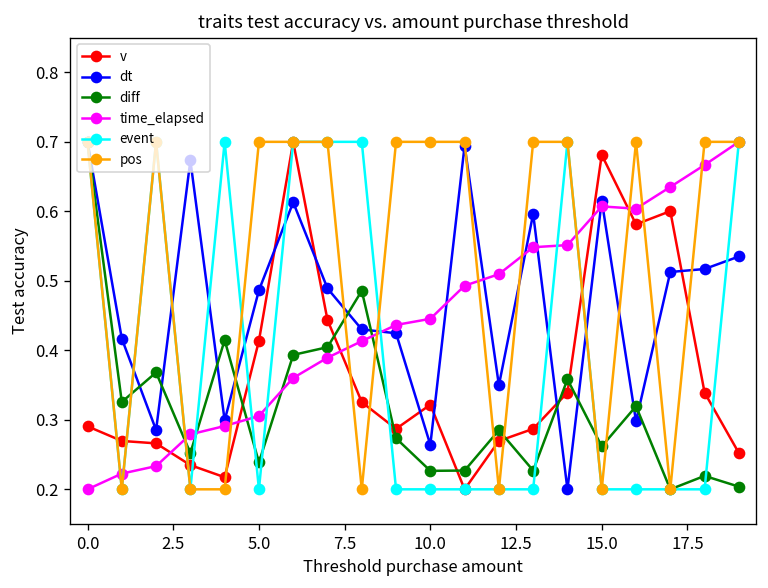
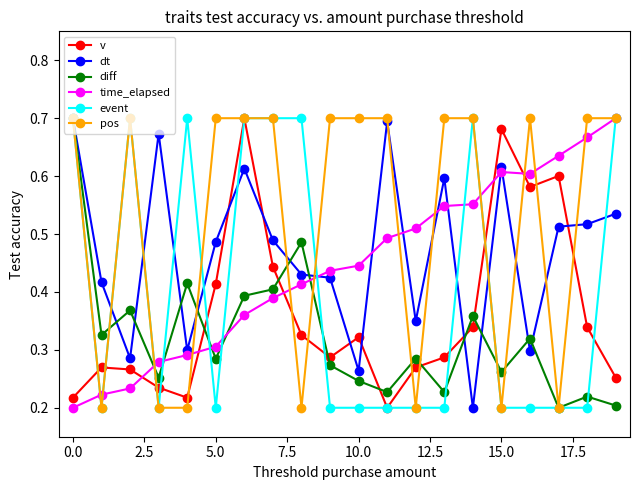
v, 0.0: 0.29 -> 0.22
diff, 5.0: 0.24 -> 0.28
diff, 10.0: 0.23 -> 0.25
